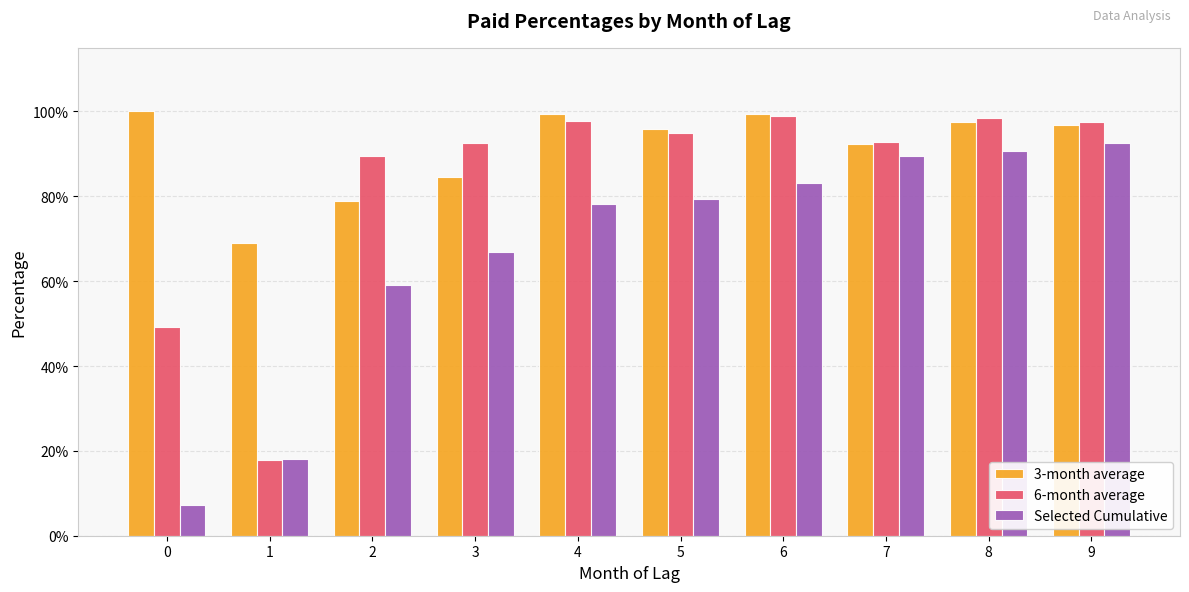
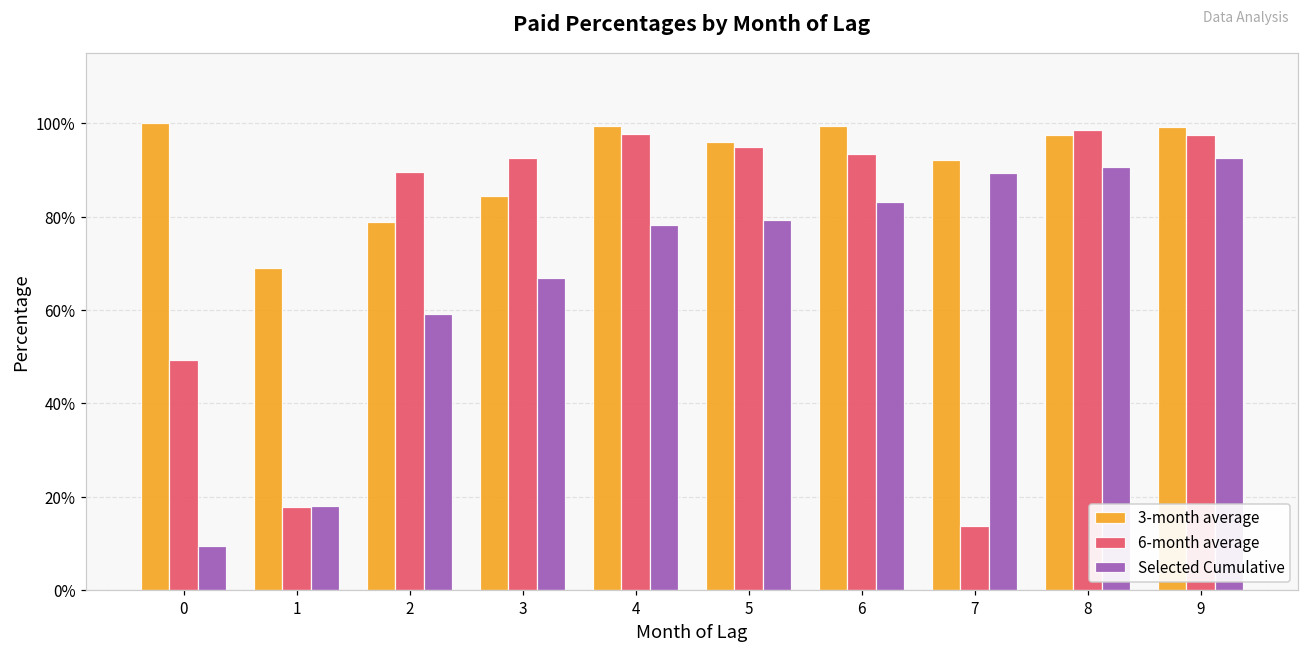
Selected Cumulative, 0: 7% -> 10%
6-month average, 6: 99% -> 93%
6-month average, 7: 93% -> 14%
3-month average, 9: 97% -> 99%
